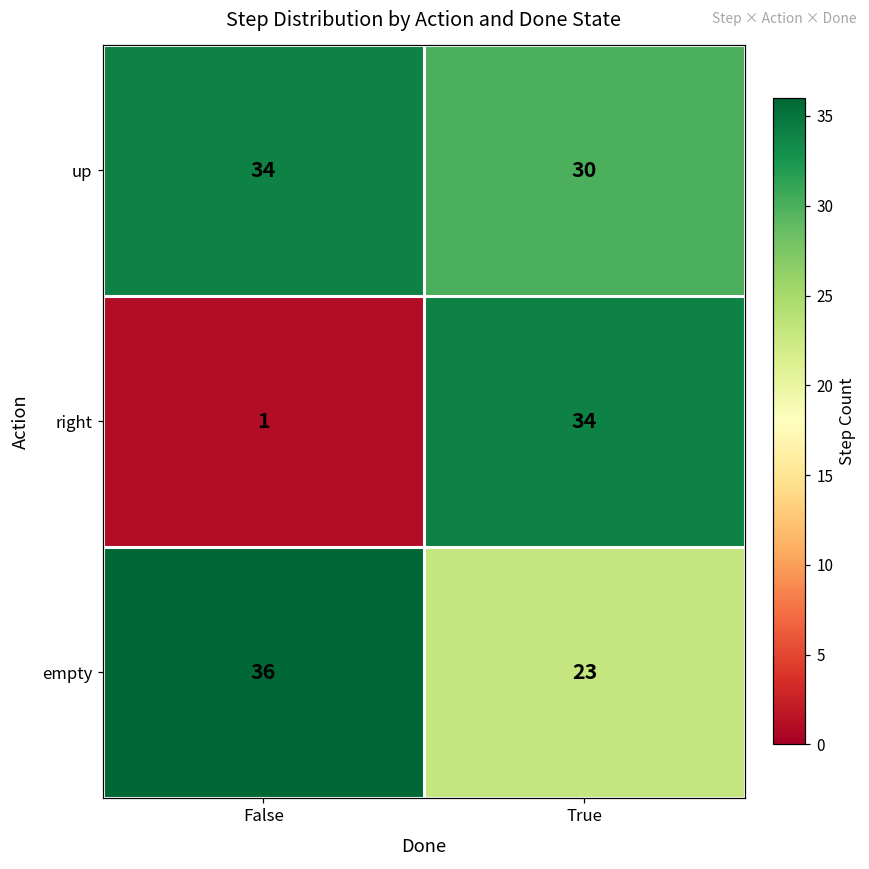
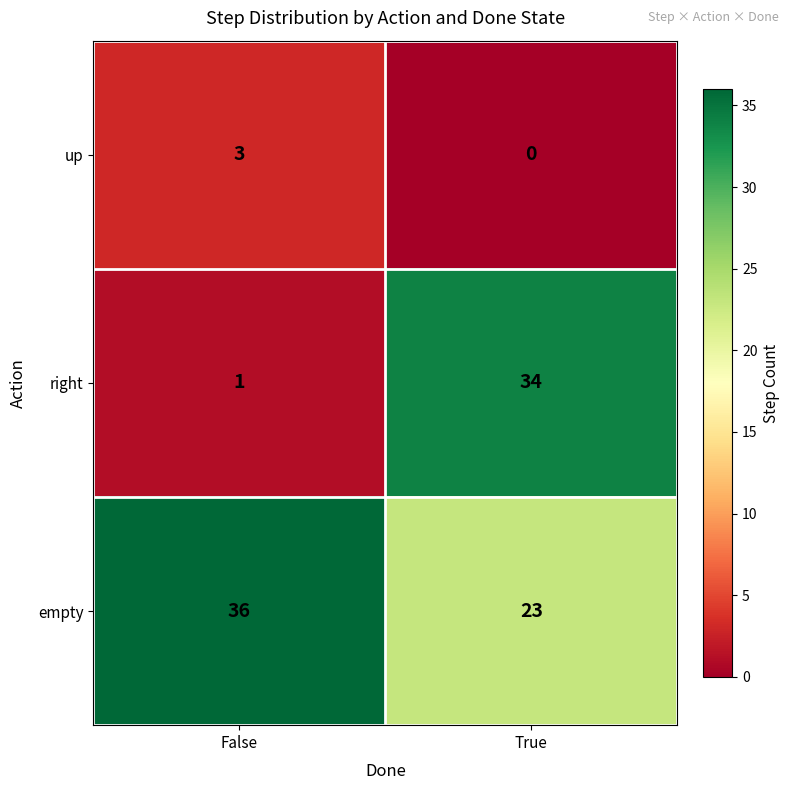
up, False: 34 -> 3
up, True: 30 -> 0
